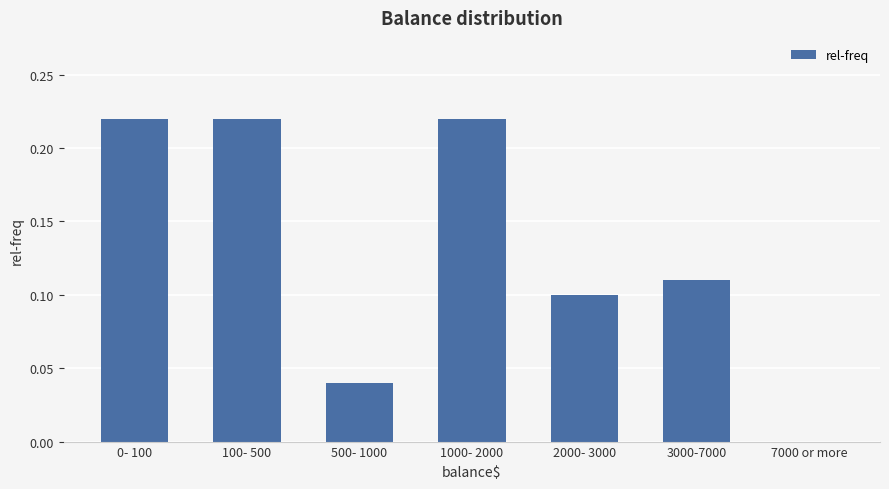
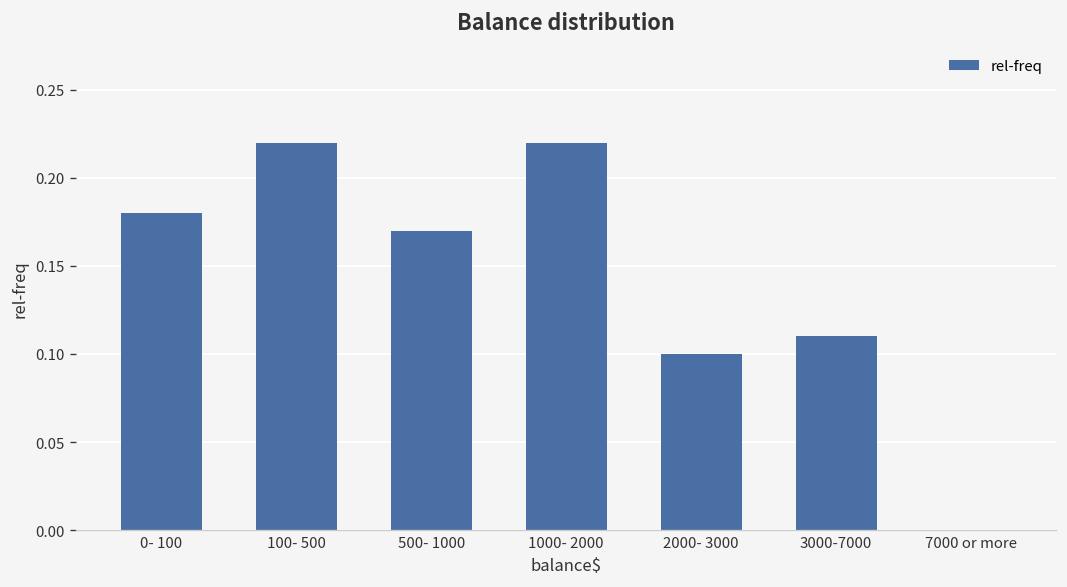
0- 100: 0.22 -> 0.18
500- 1000: 0.04 -> 0.17
